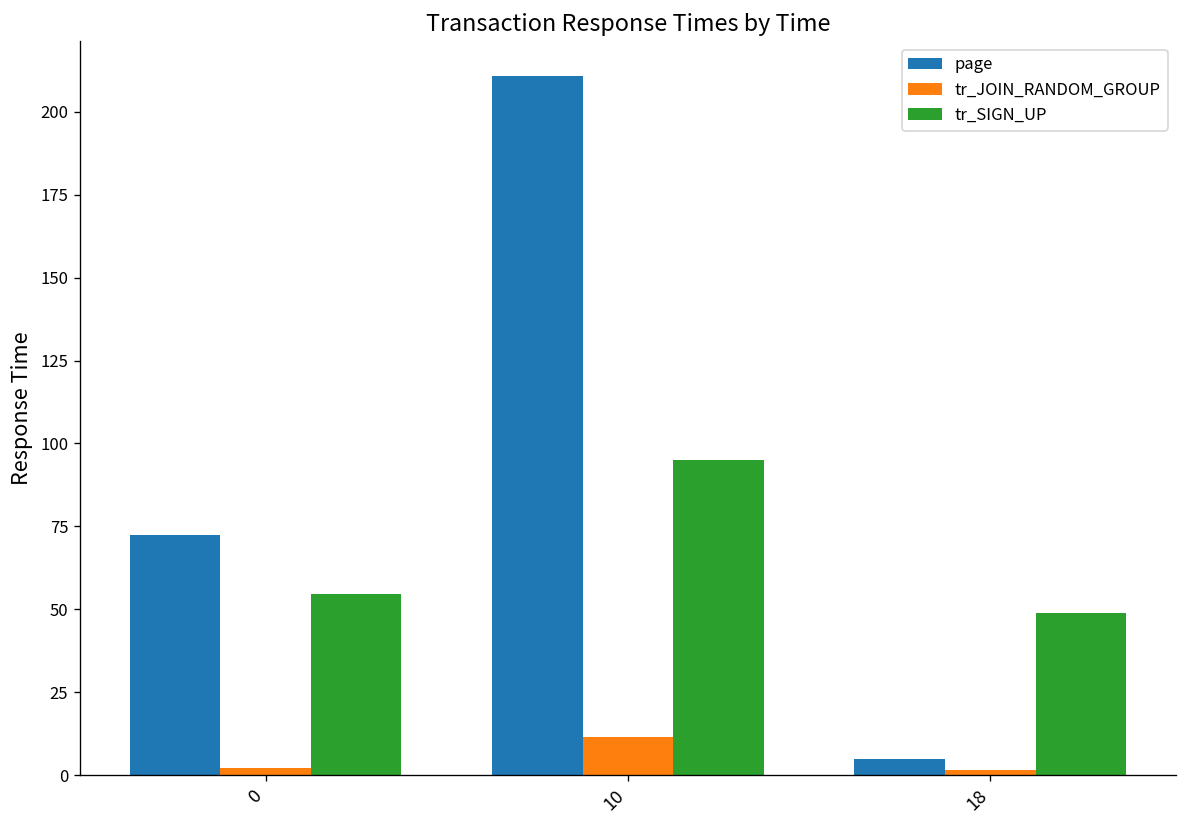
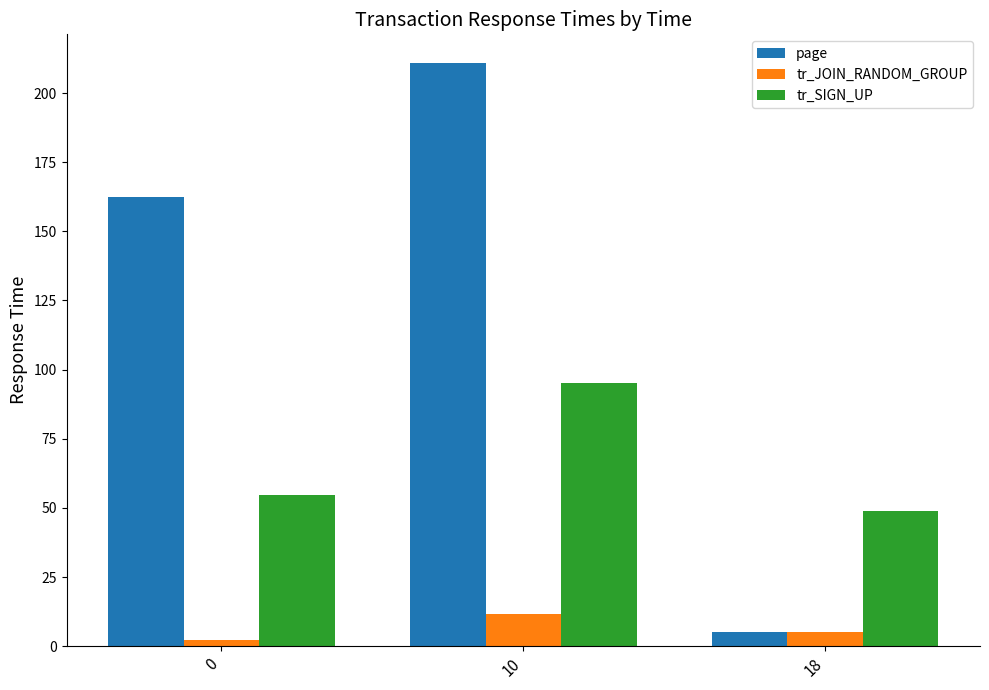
page, 0: 72 -> 162
tr_JOIN_RANDOM_GROUP, 18: 2 -> 5
